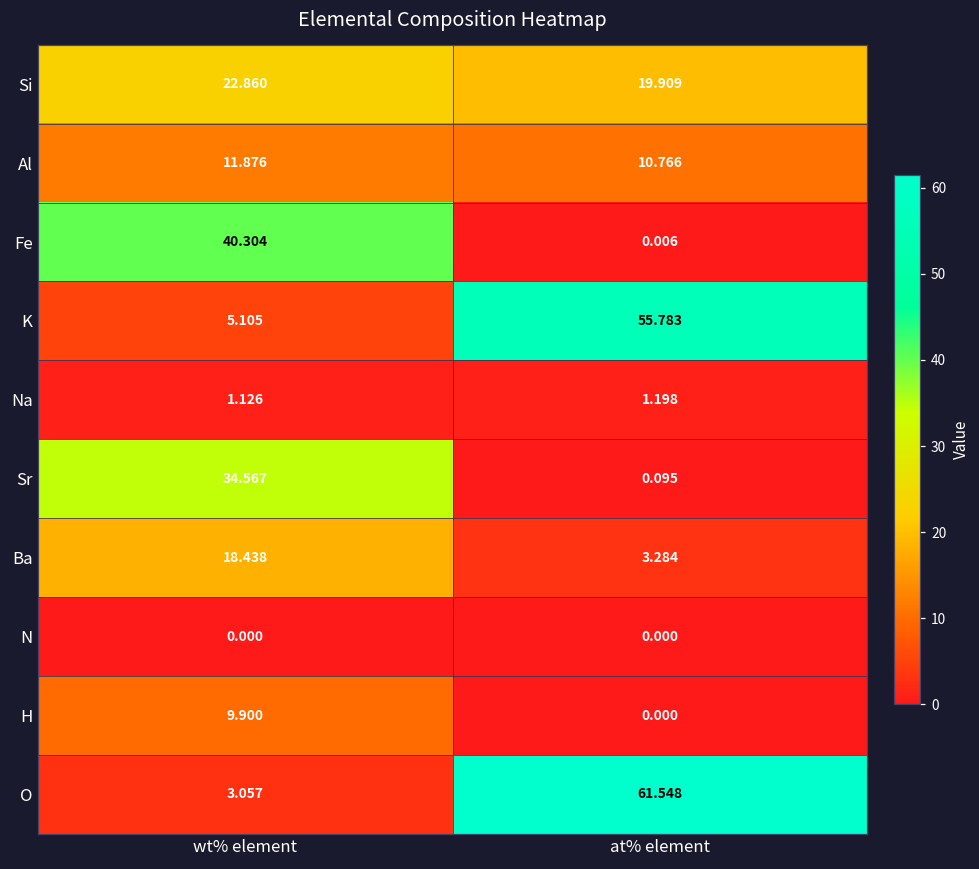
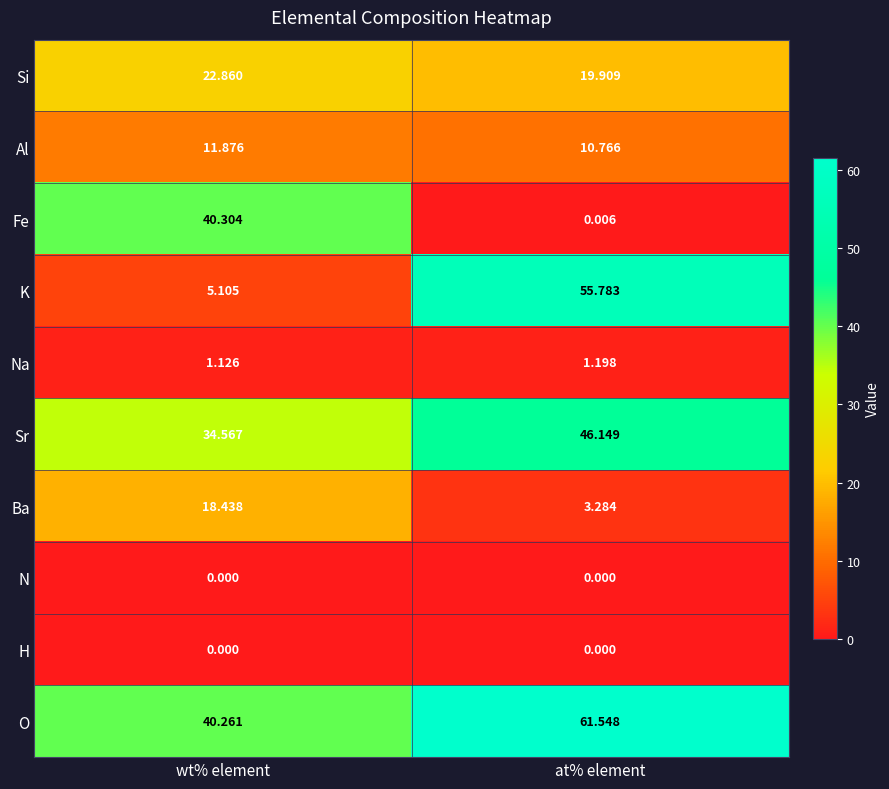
Sr, at% element: 0.095 -> 46.149
H, wt% element: 9.900 -> 0.000
O, wt% element: 3.057 -> 40.261
